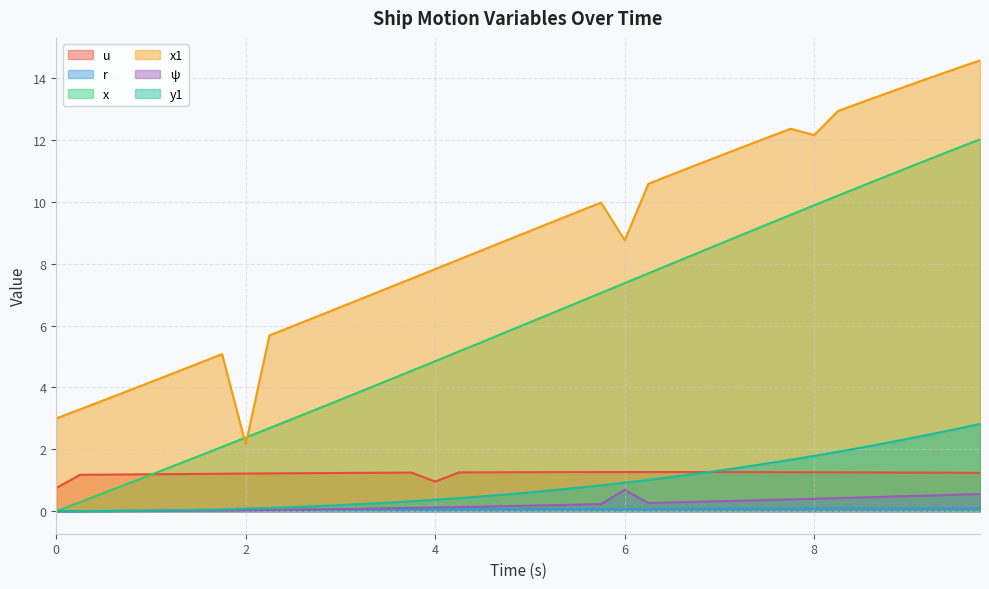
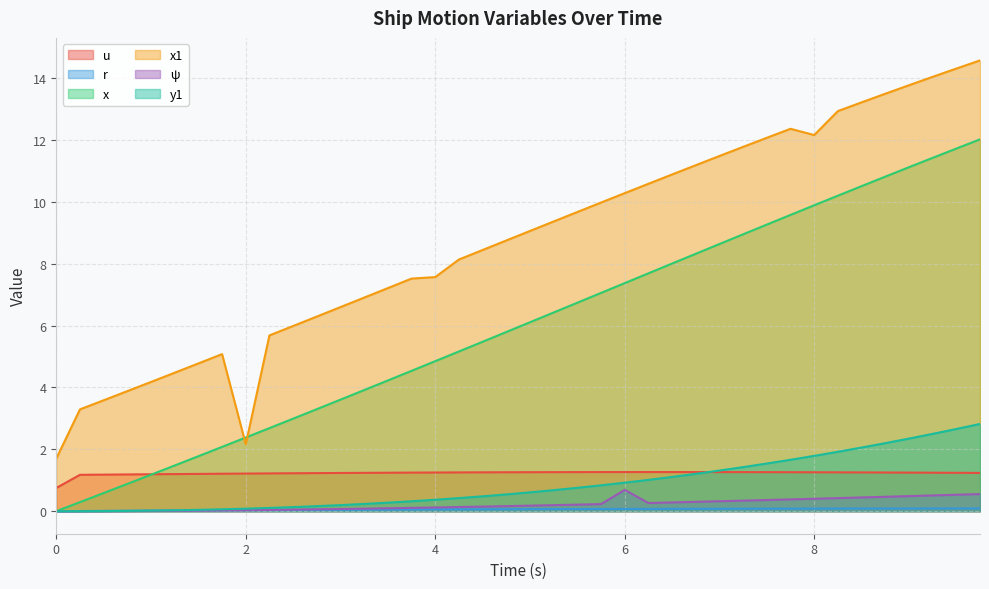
x1, 0: 3.0 -> 1.7
u, 4: 1.0 -> 1.3
x1, 4: 7.8 -> 7.6
x1, 6: 8.8 -> 10.3
